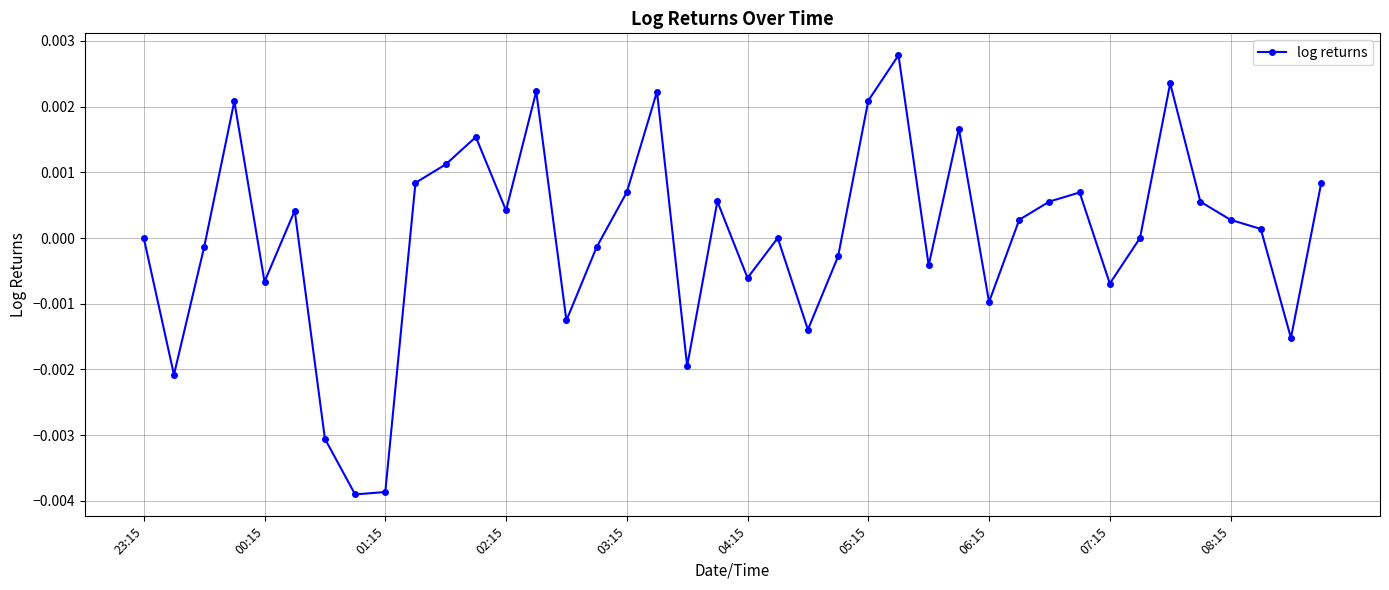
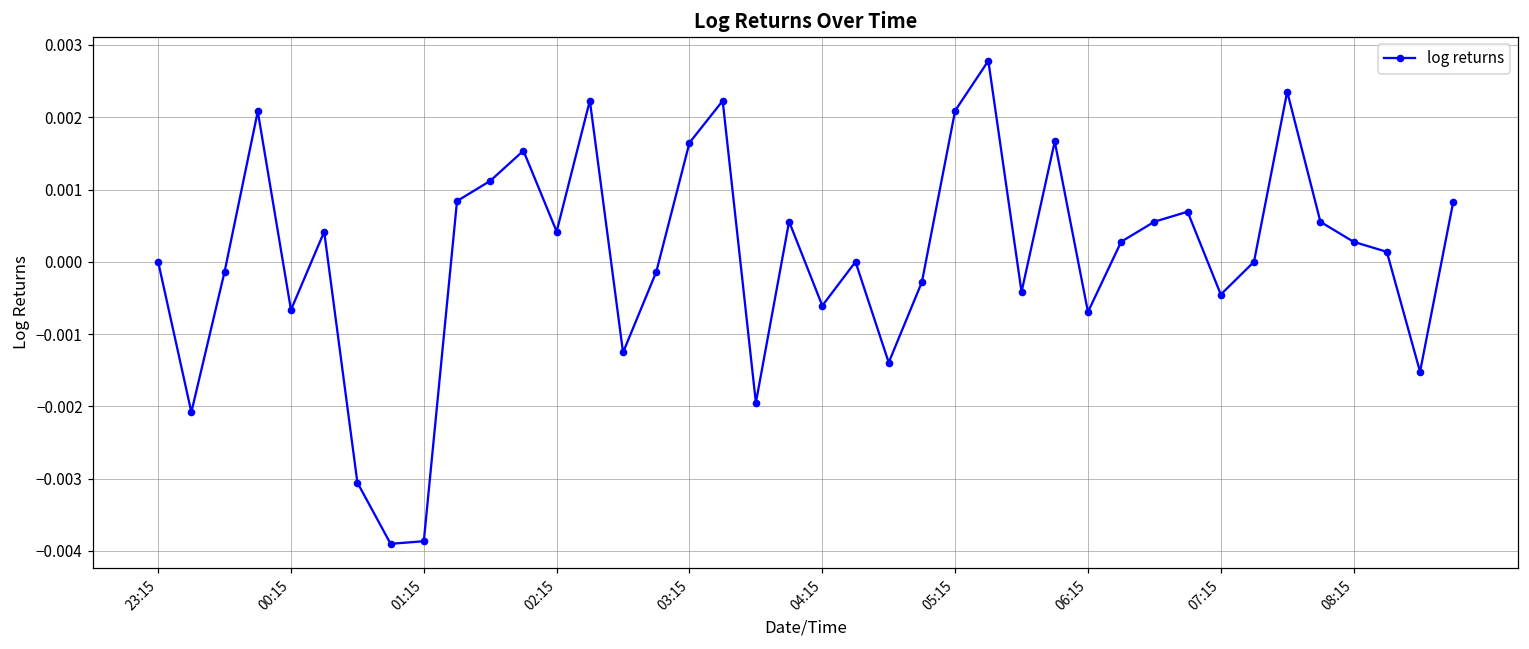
03:15: 0.0007 -> 0.0016
06:15: -0.0010 -> -0.0007
07:15: -0.0007 -> -0.0005
